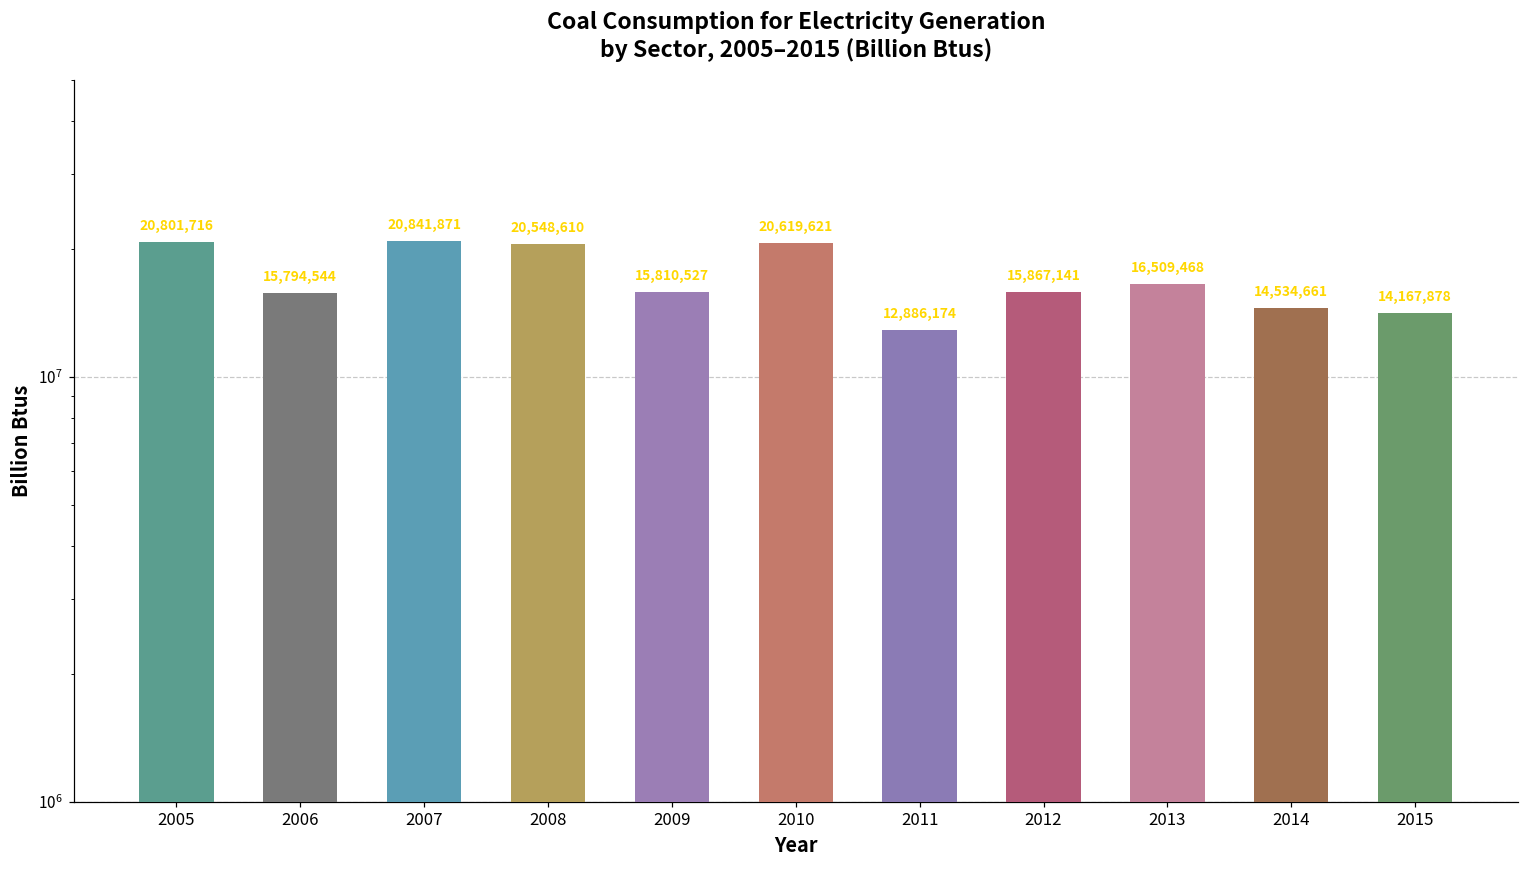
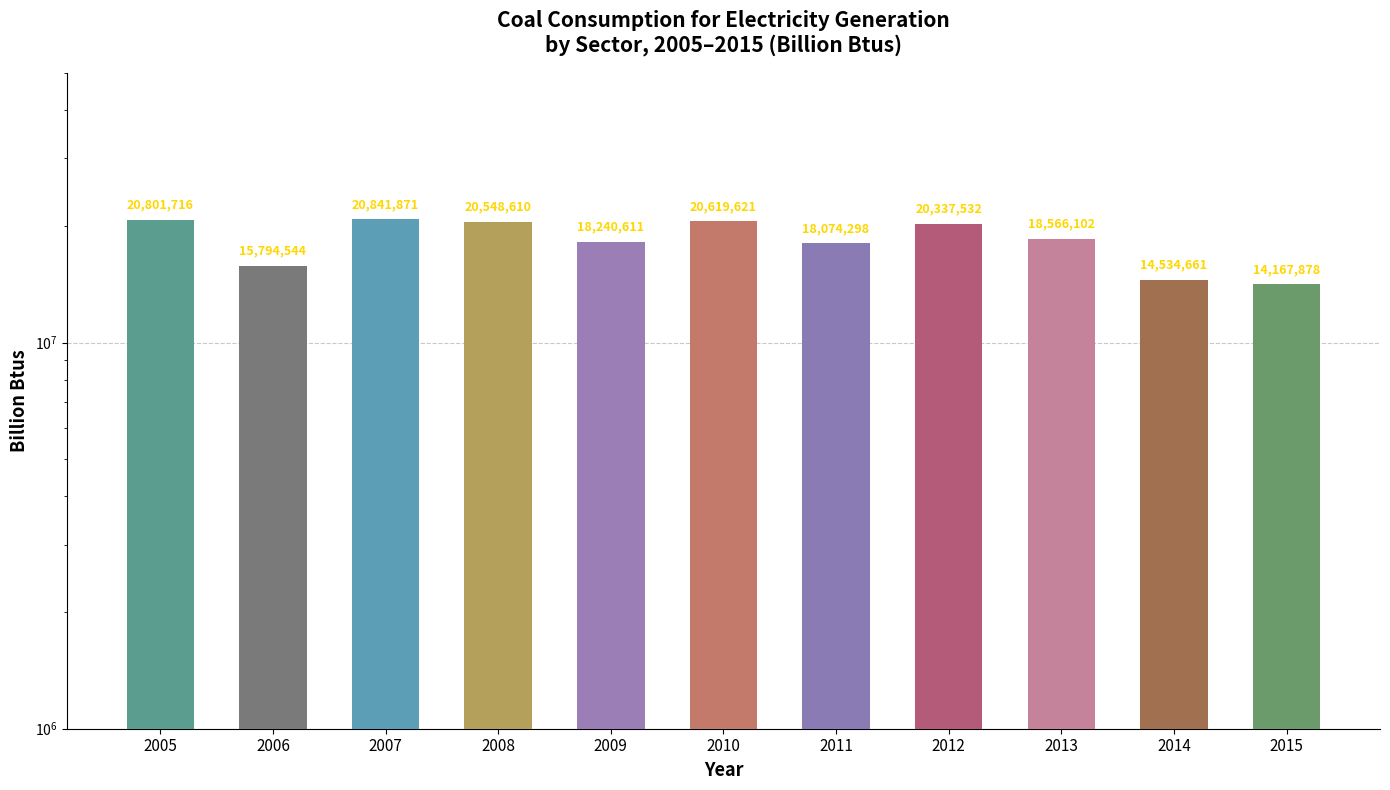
2009: 15,810,527 -> 18,240,611
2011: 12,886,174 -> 18,074,298
2012: 15,867,141 -> 20,337,532
2013: 16,509,468 -> 18,566,102
